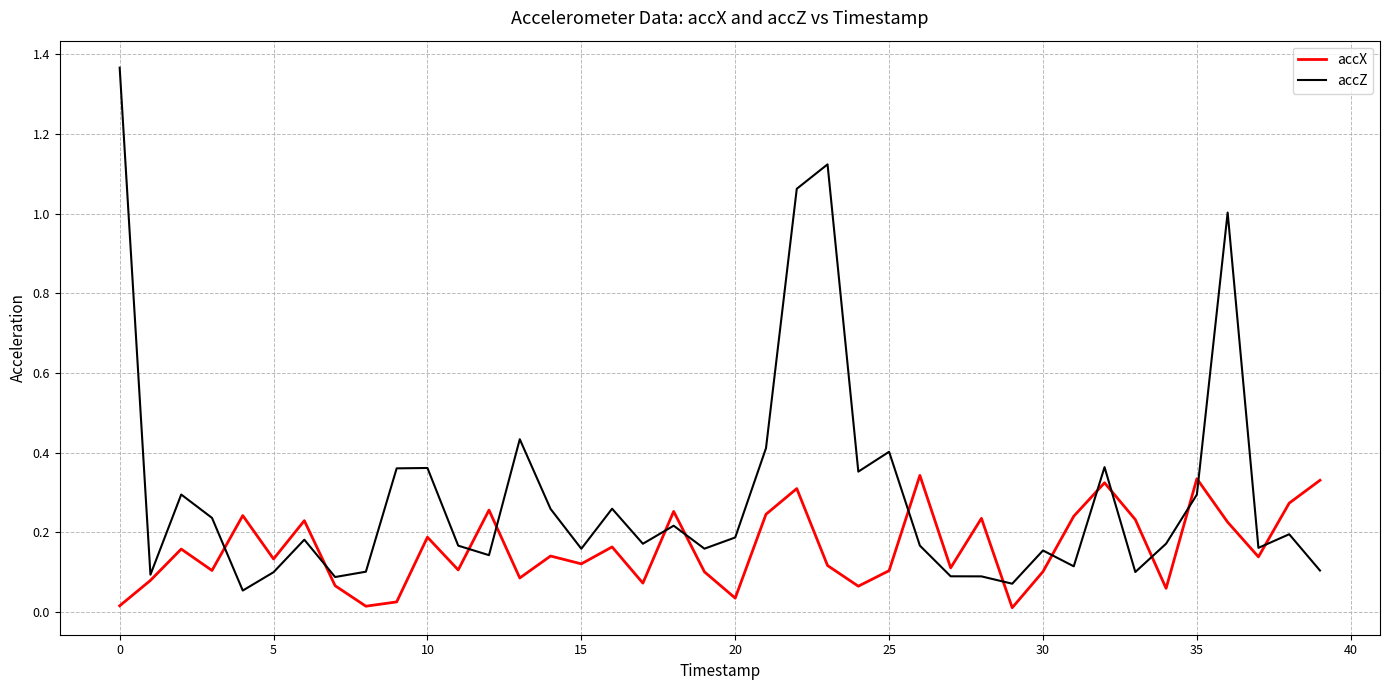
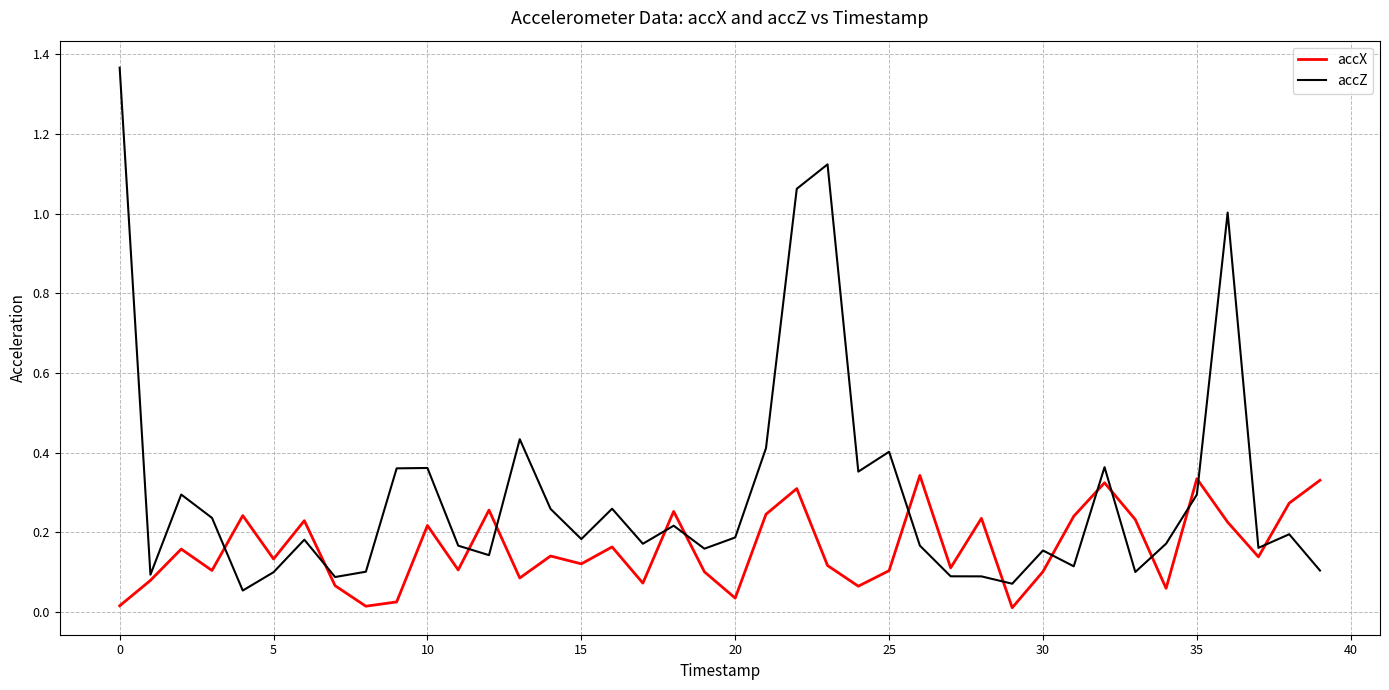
accX, 10: 0.19 -> 0.22
accZ, 15: 0.16 -> 0.18
